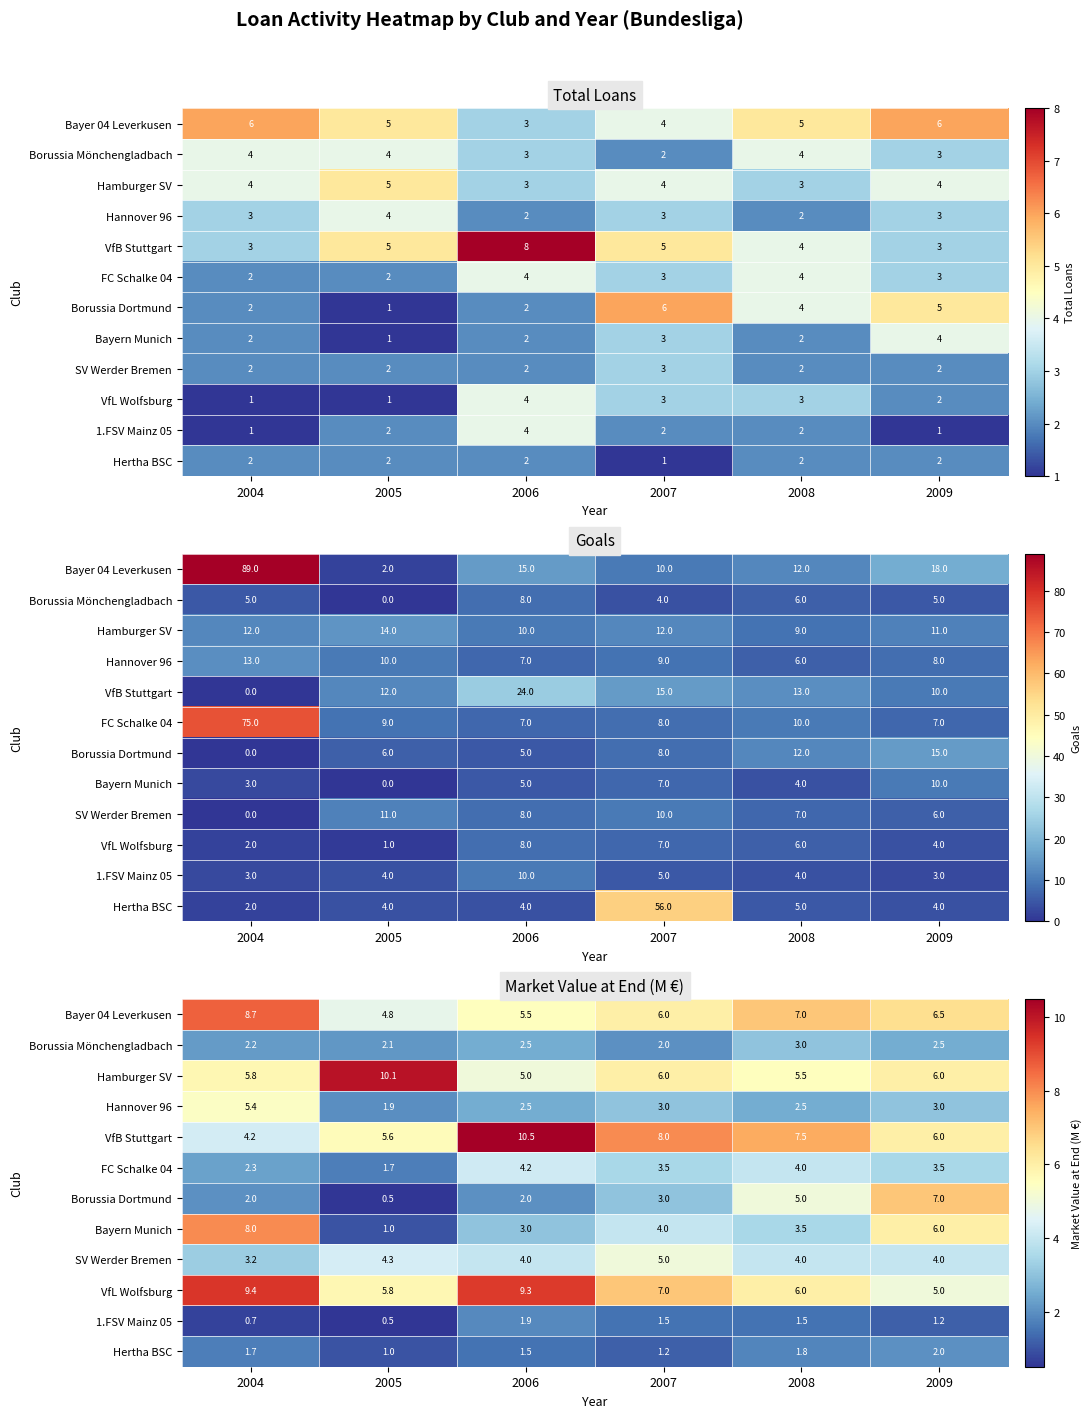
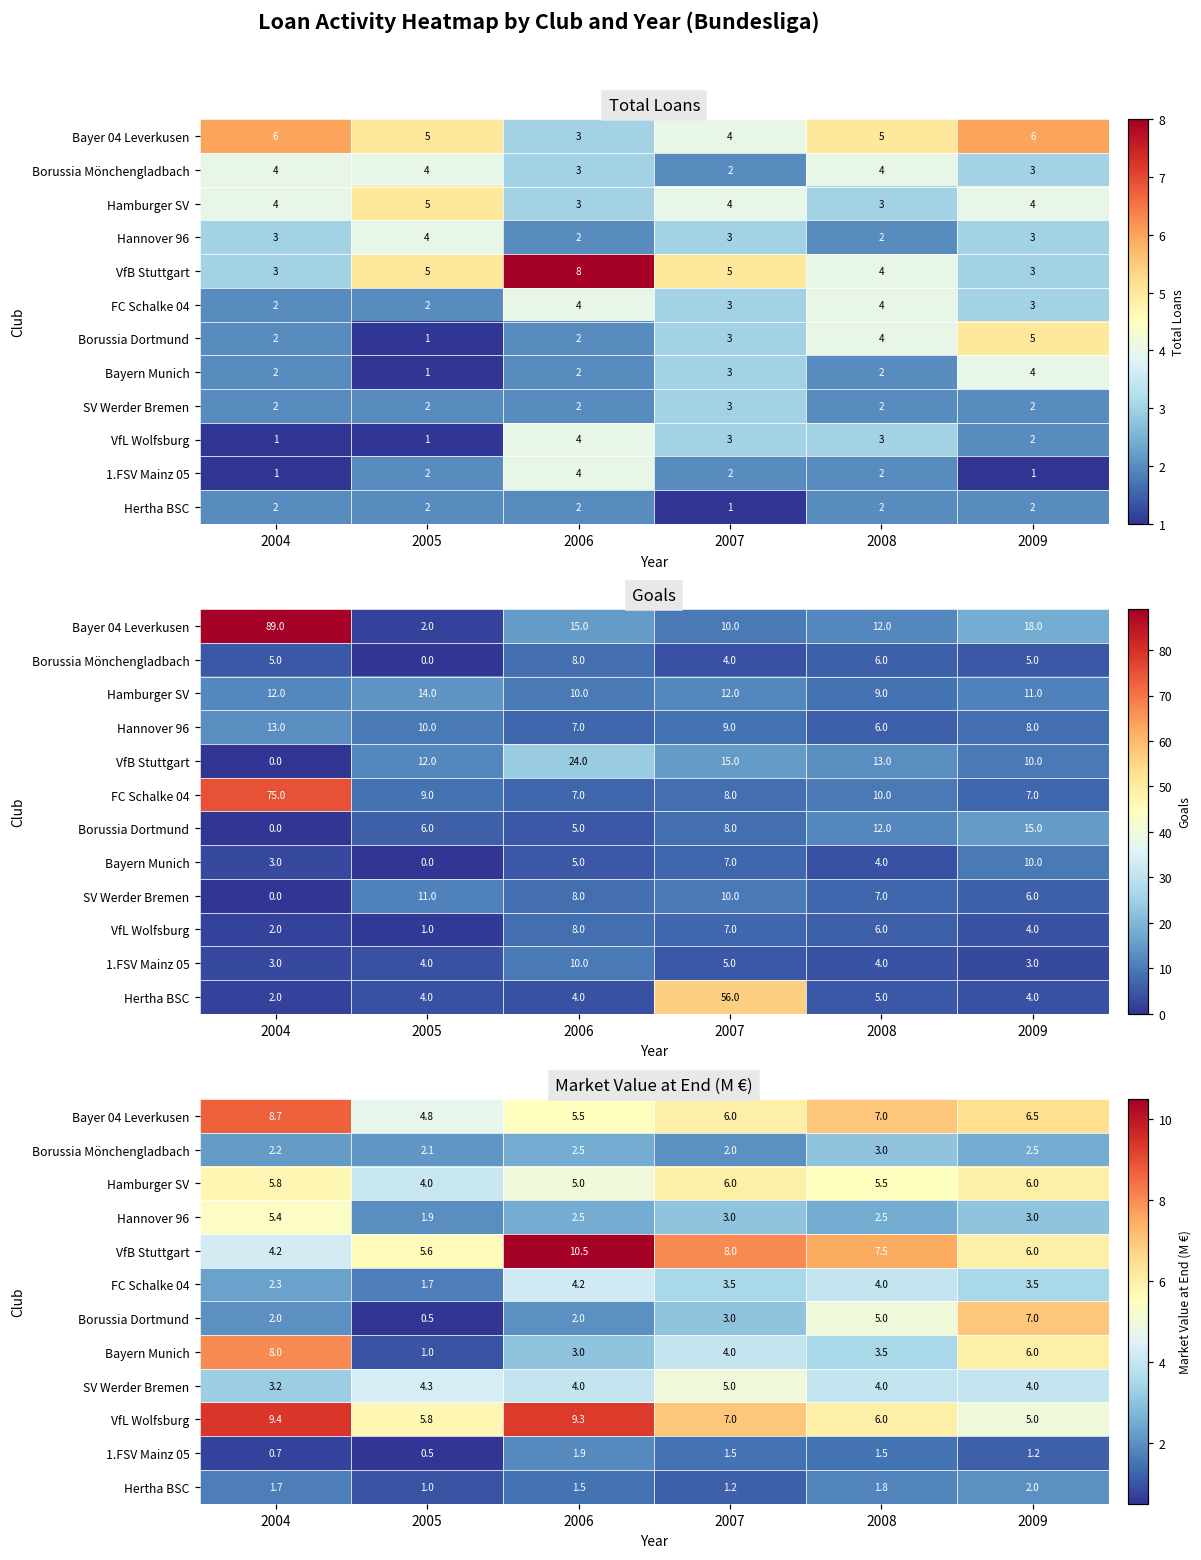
Total Loans, Borussia Dortmund, 2007: 6 -> 3
Market Value at End (M €), Hamburger SV, 2005: 10.1 -> 4.0
